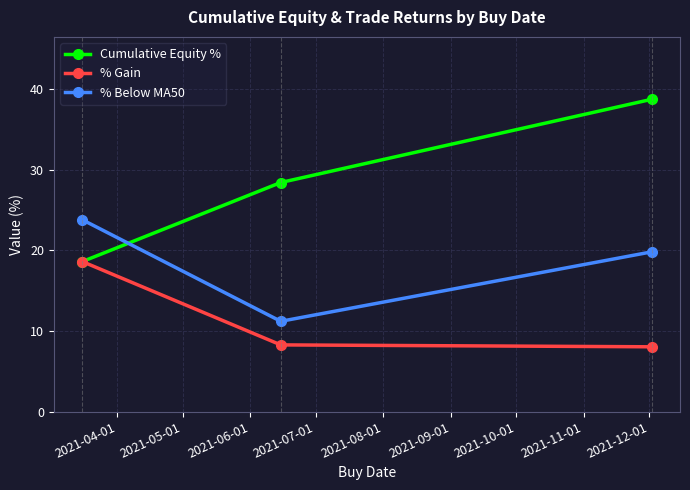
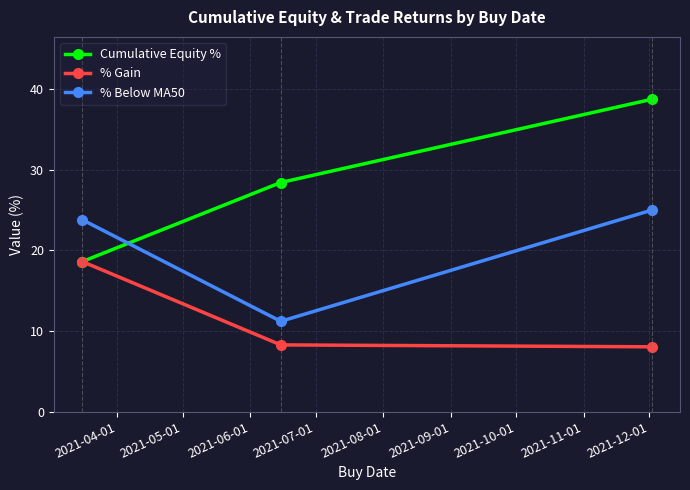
% Below MA50, 2021-12-01: 20 -> 25
